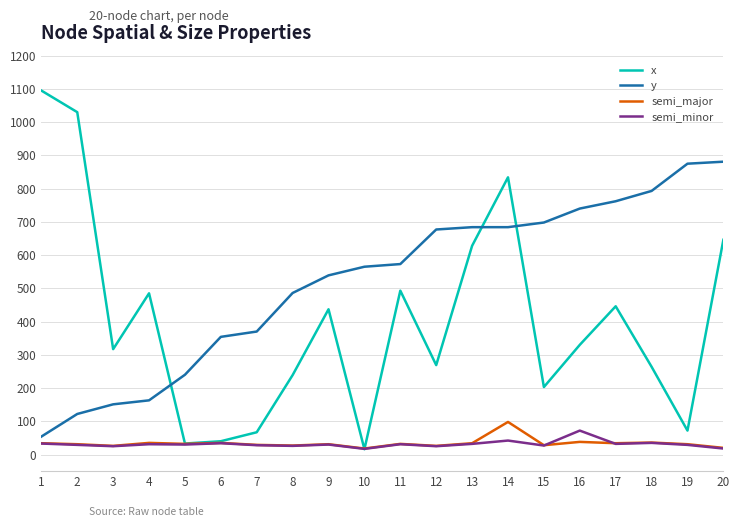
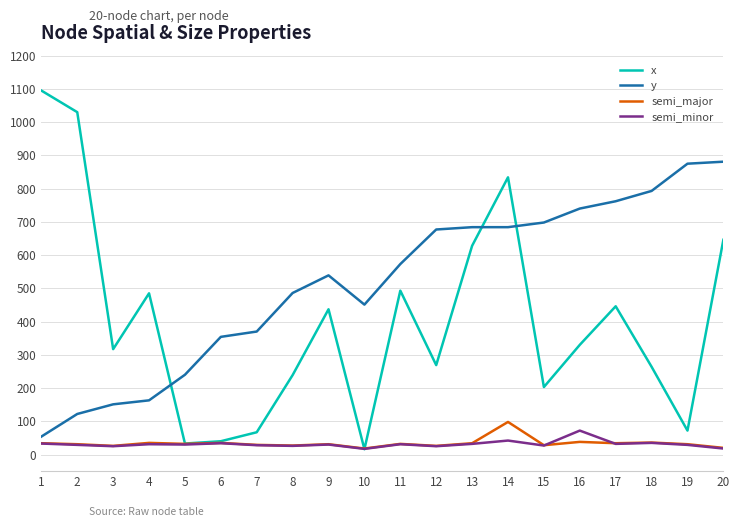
y, 10: 570 -> 450
